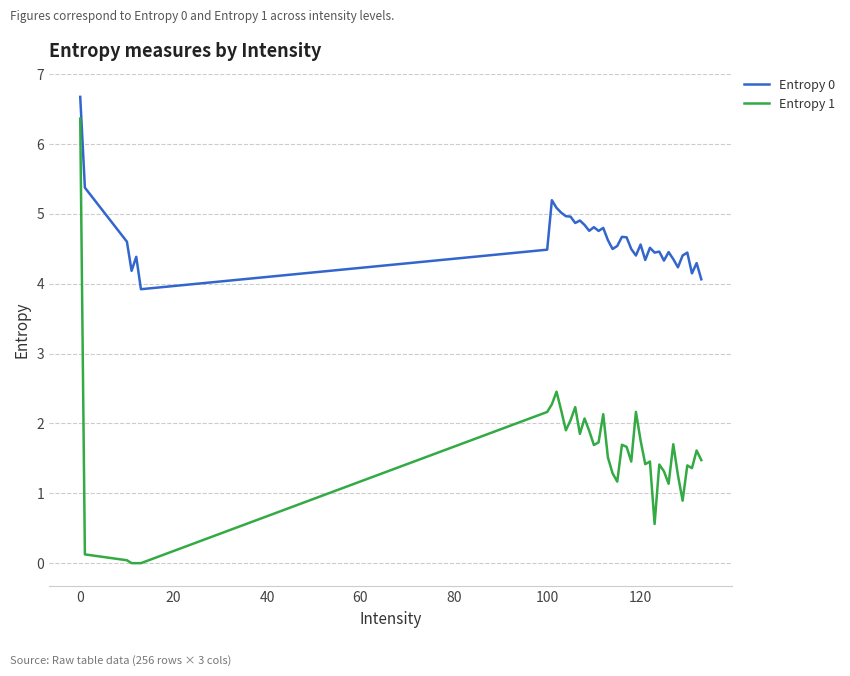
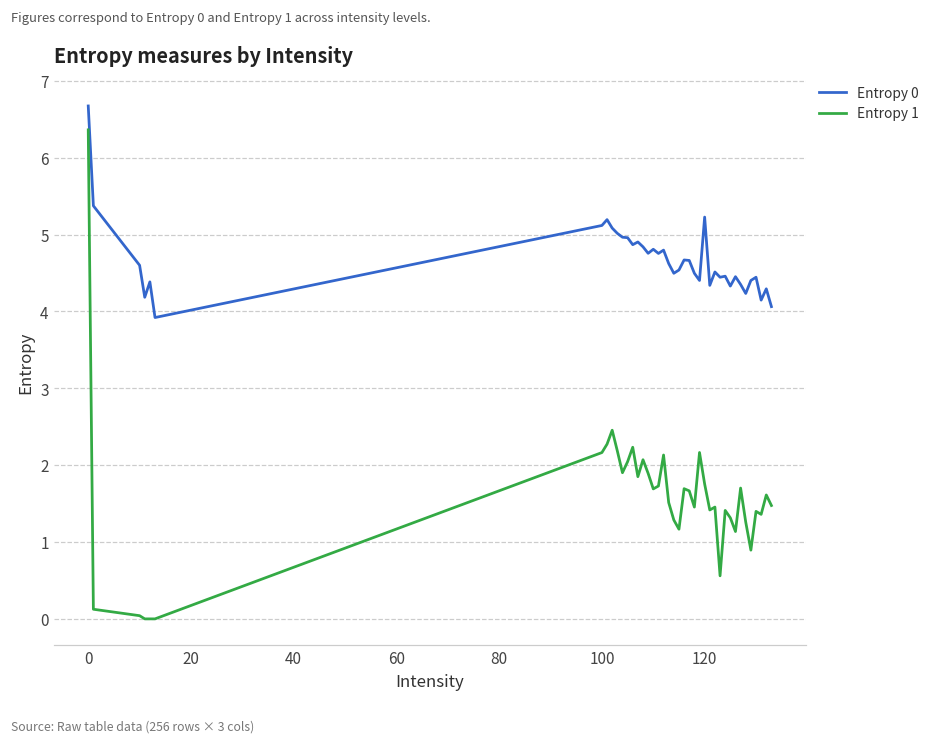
Entropy 0, 100: 4.5 -> 5.1
Entropy 0, 120: 4.6 -> 5.2
